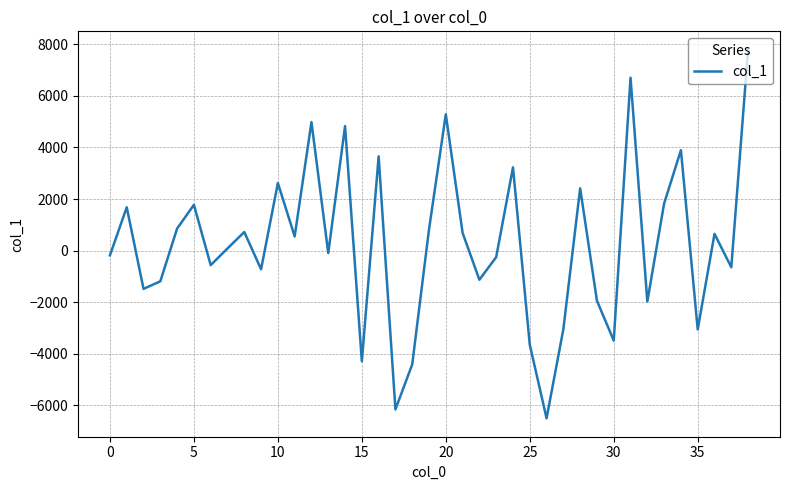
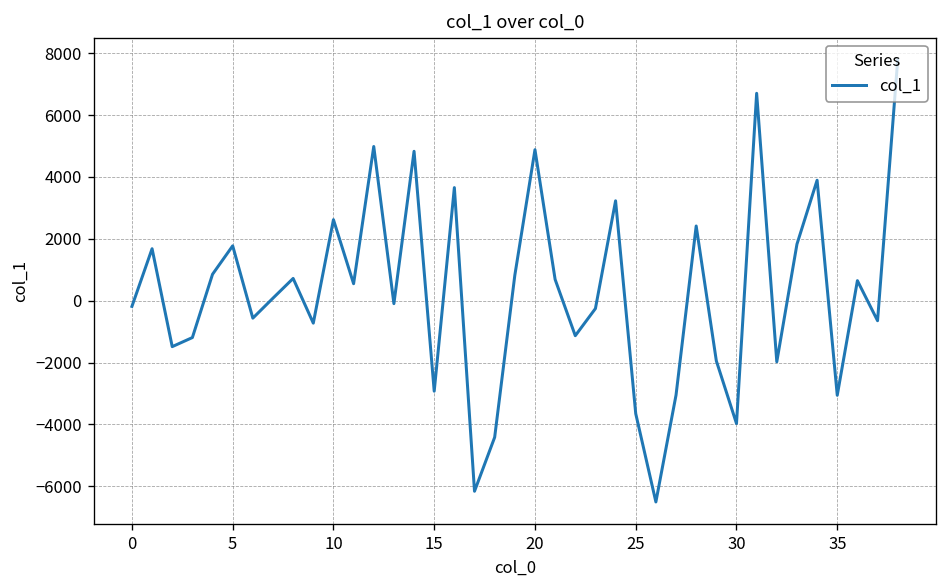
15: -4300 -> -2900
20: 5300 -> 4900
30: -3500 -> -4000
